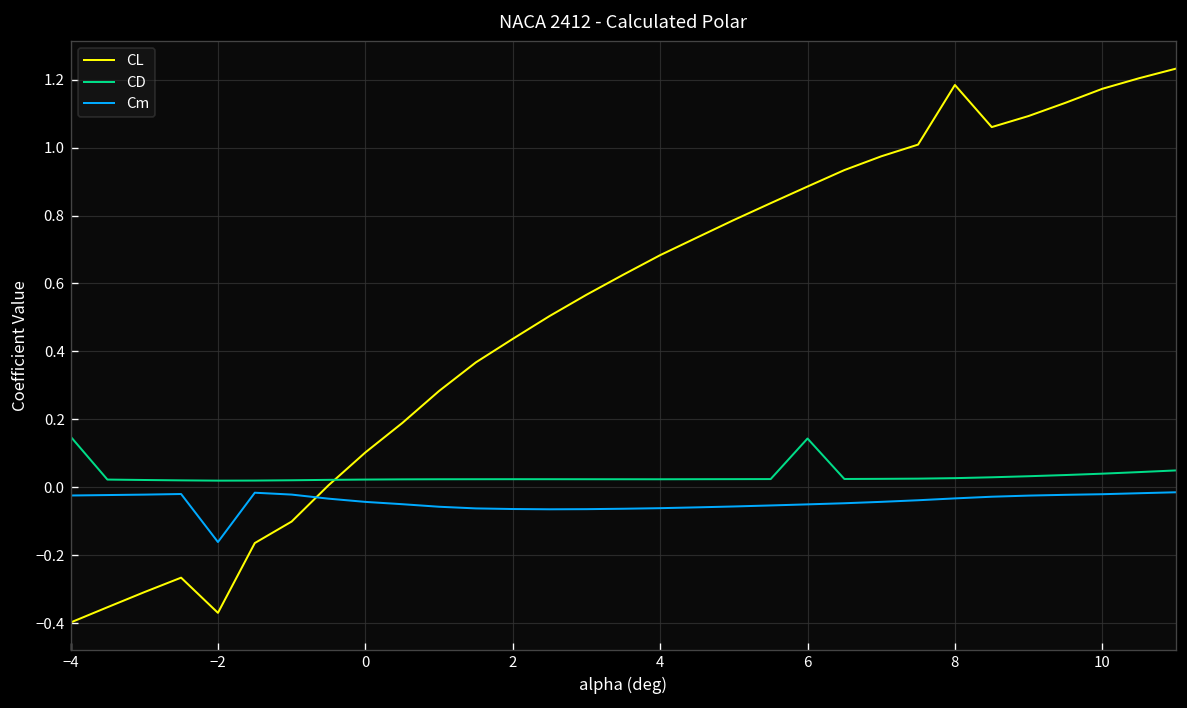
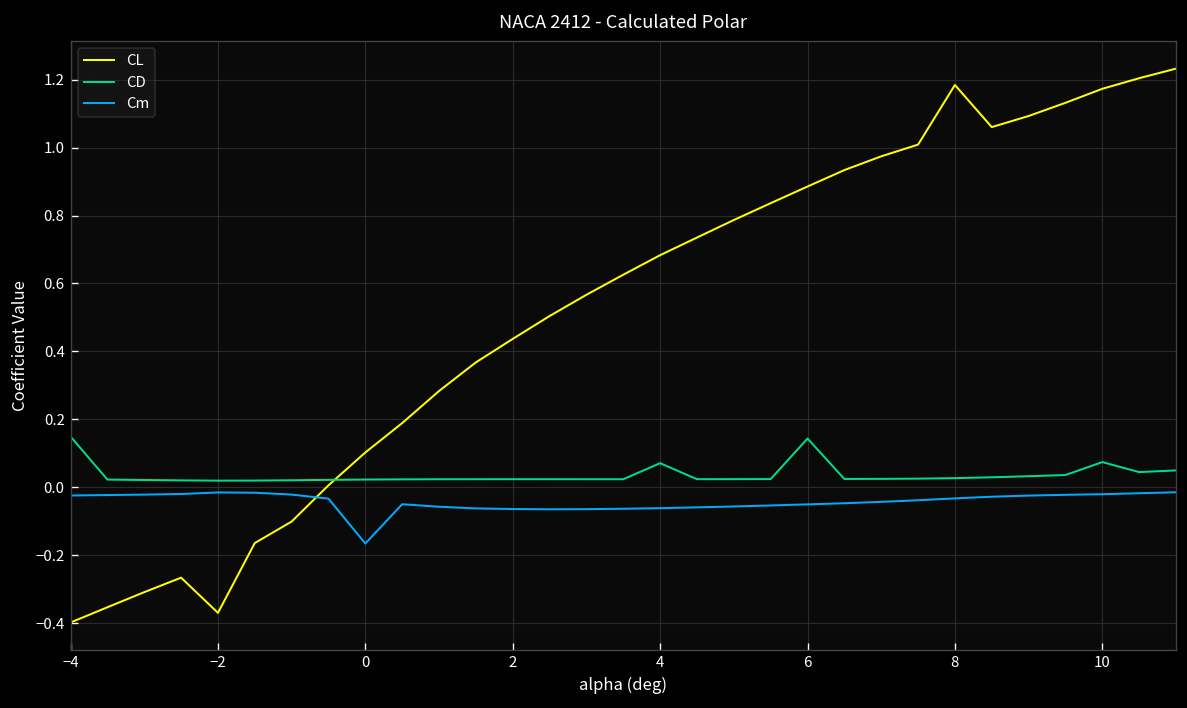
Cm, −2: -0.16 -> -0.02
Cm, 0: -0.04 -> -0.17
CD, 4: 0.02 -> 0.07
CD, 10: 0.04 -> 0.07
